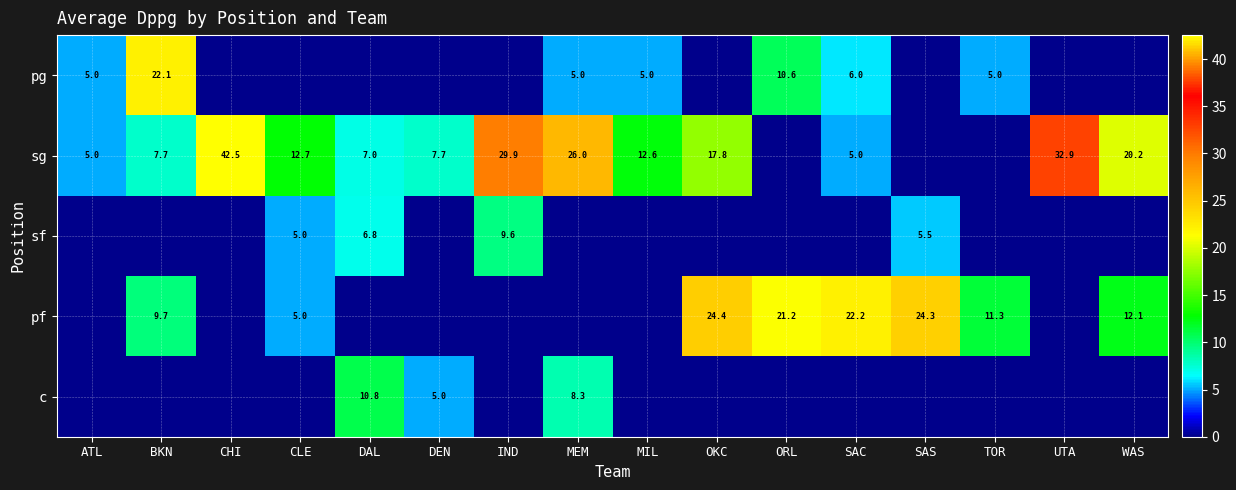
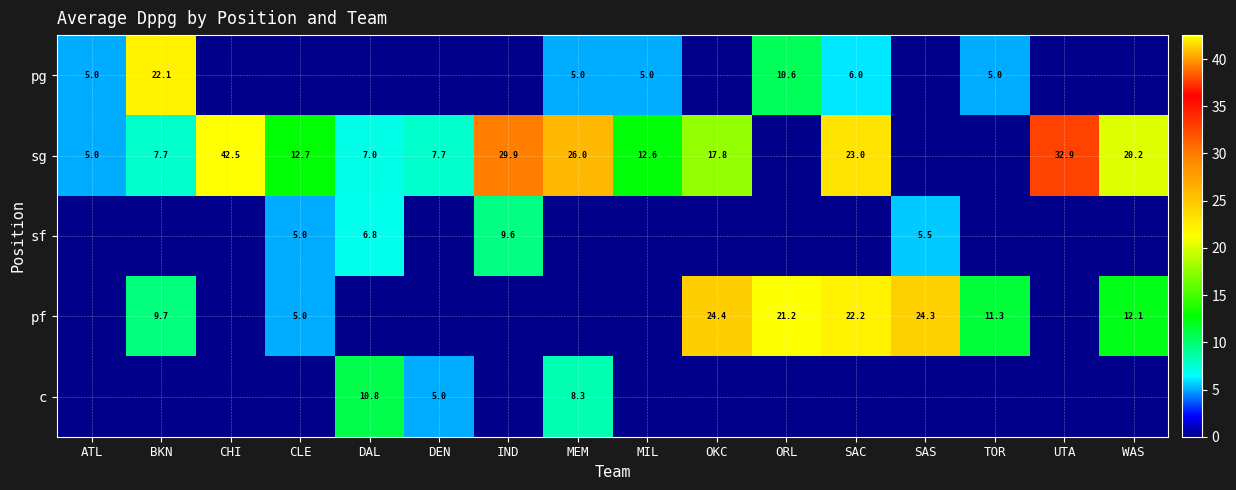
sg, SAC: 5.0 -> 23.0
